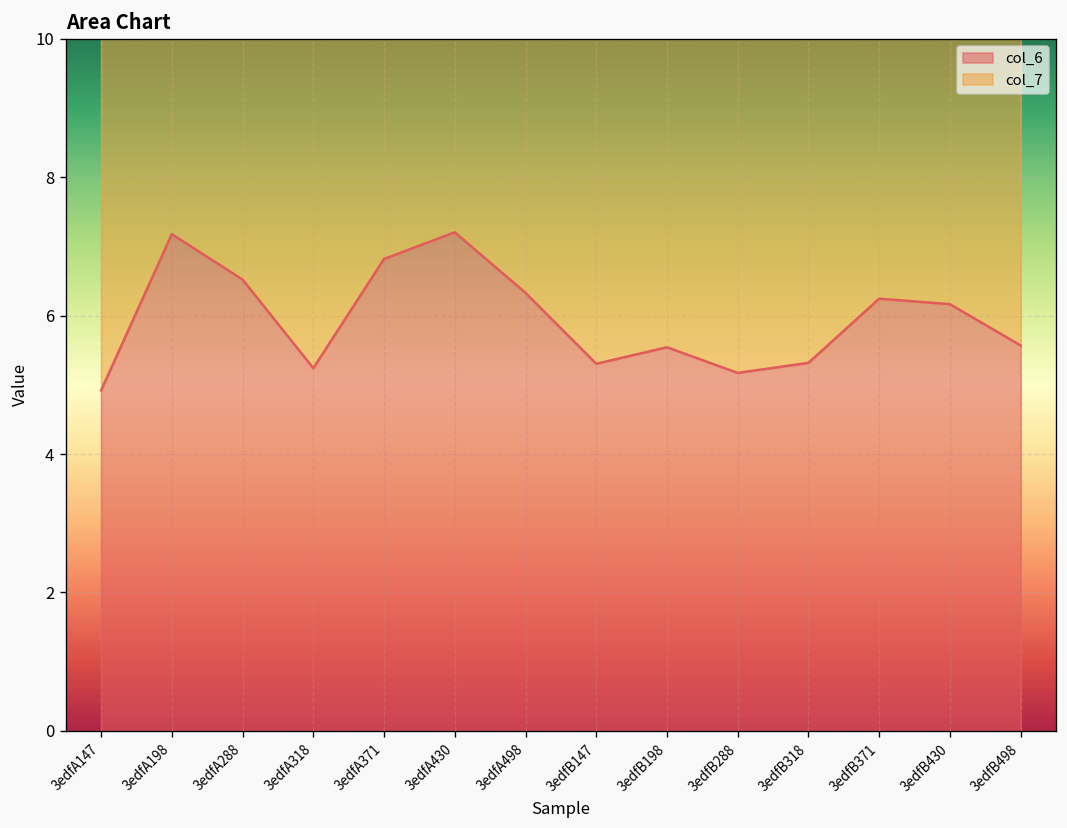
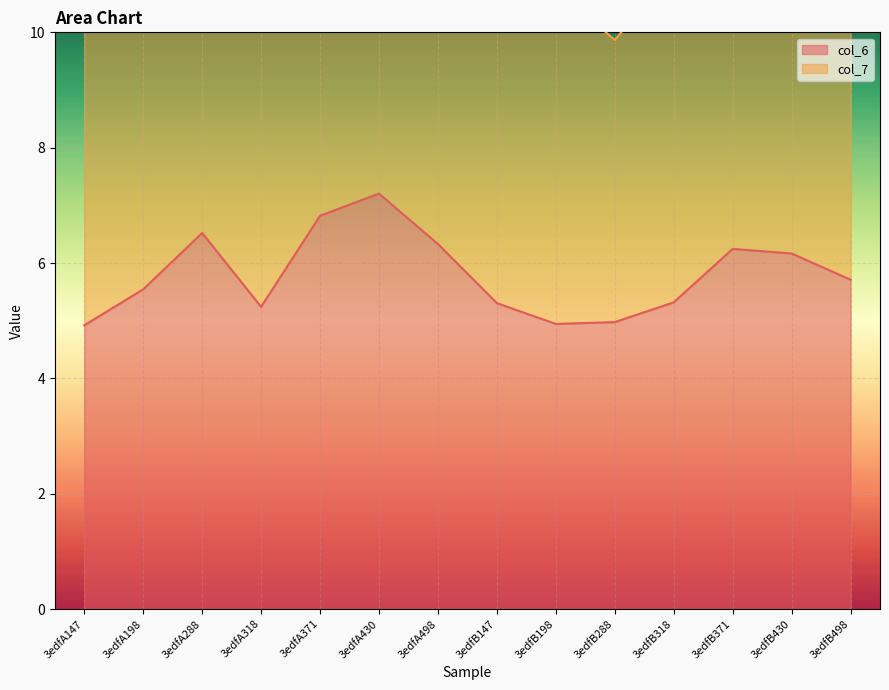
col_6, 3edfA198: 7.2 -> 5.5
col_6, 3edfB198: 5.5 -> 4.9
col_6, 3edfB288: 5.2 -> 5.0
col_6, 3edfB498: 5.6 -> 5.7
